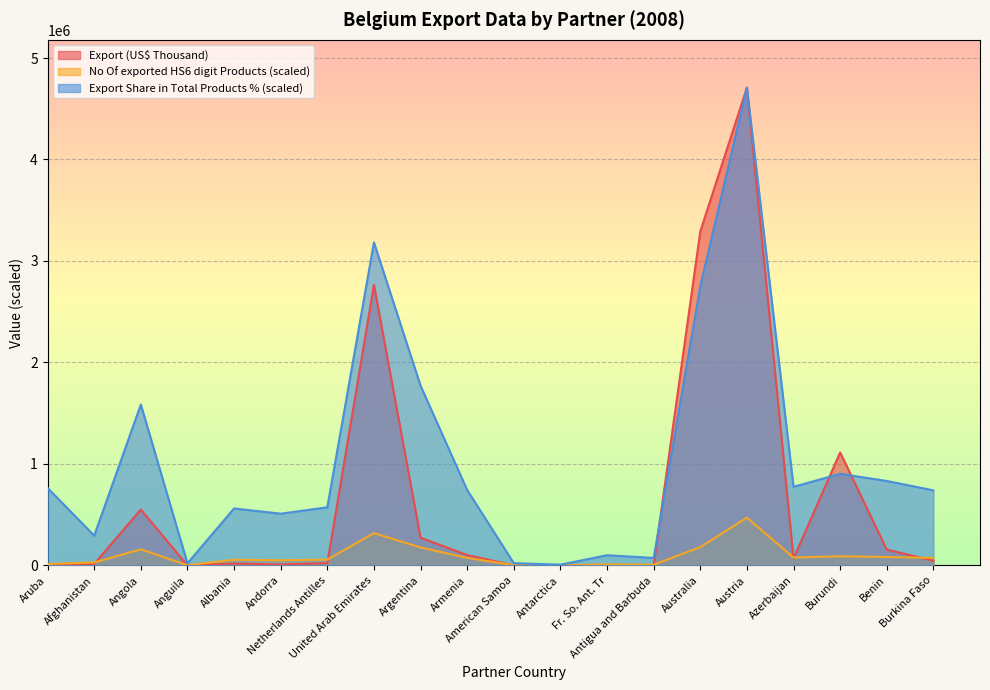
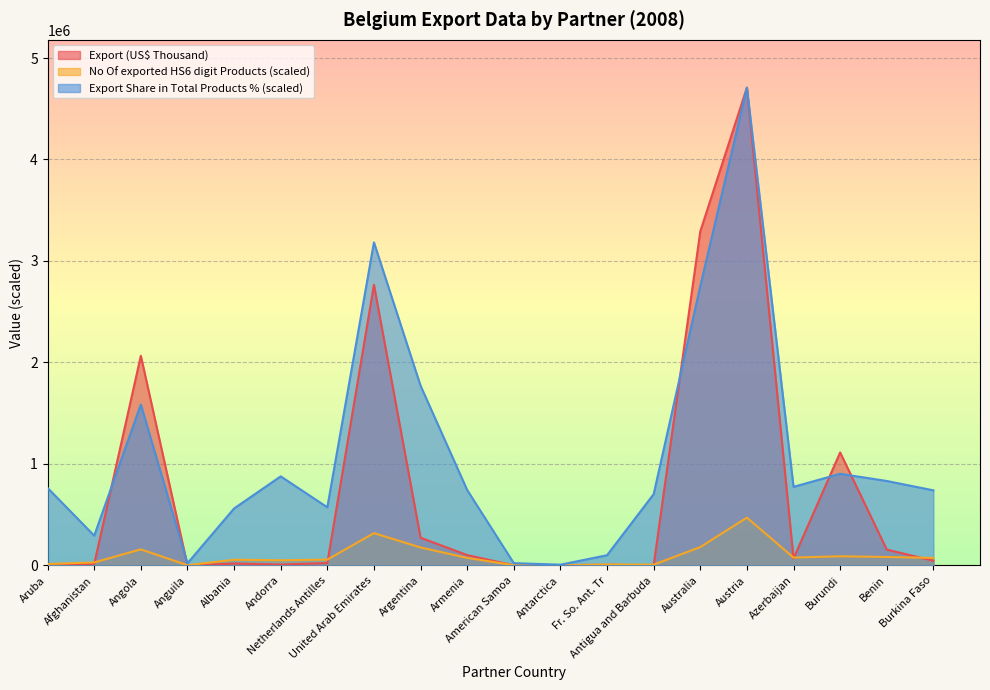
Export (US$ Thousand), Angola: 550000 -> 2070000
Export Share in Total Products % (scaled), Andorra: 510000 -> 880000
Export Share in Total Products % (scaled), Antigua and Barbuda: 70000 -> 700000
